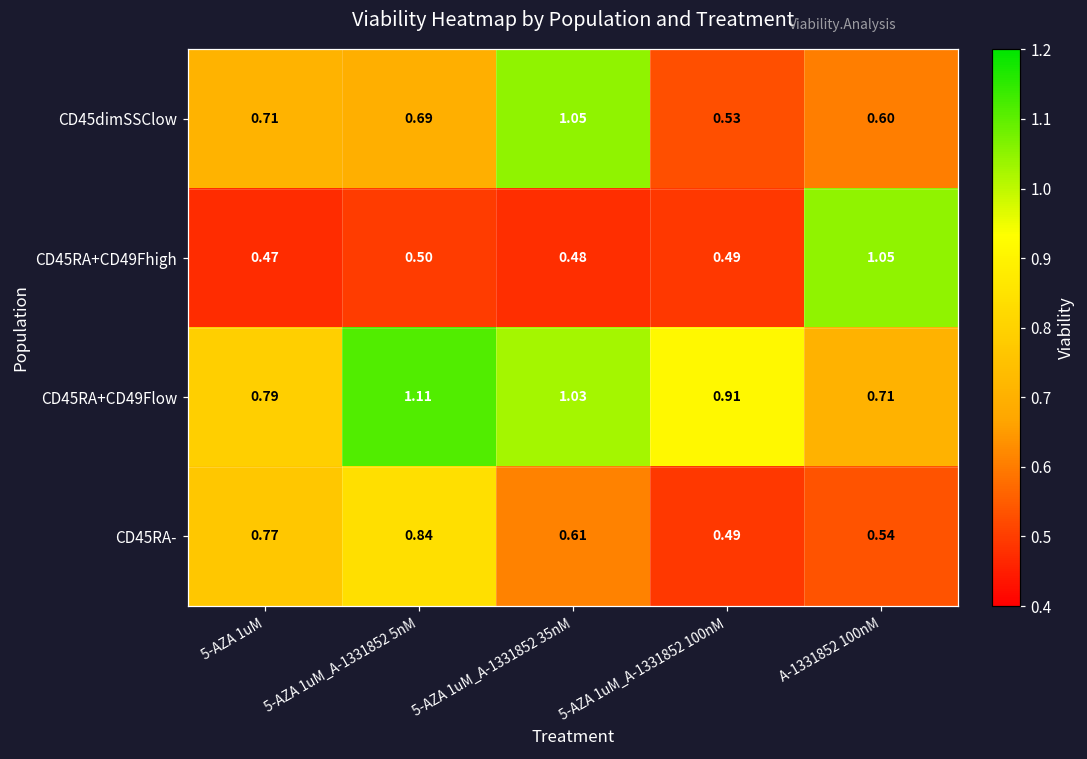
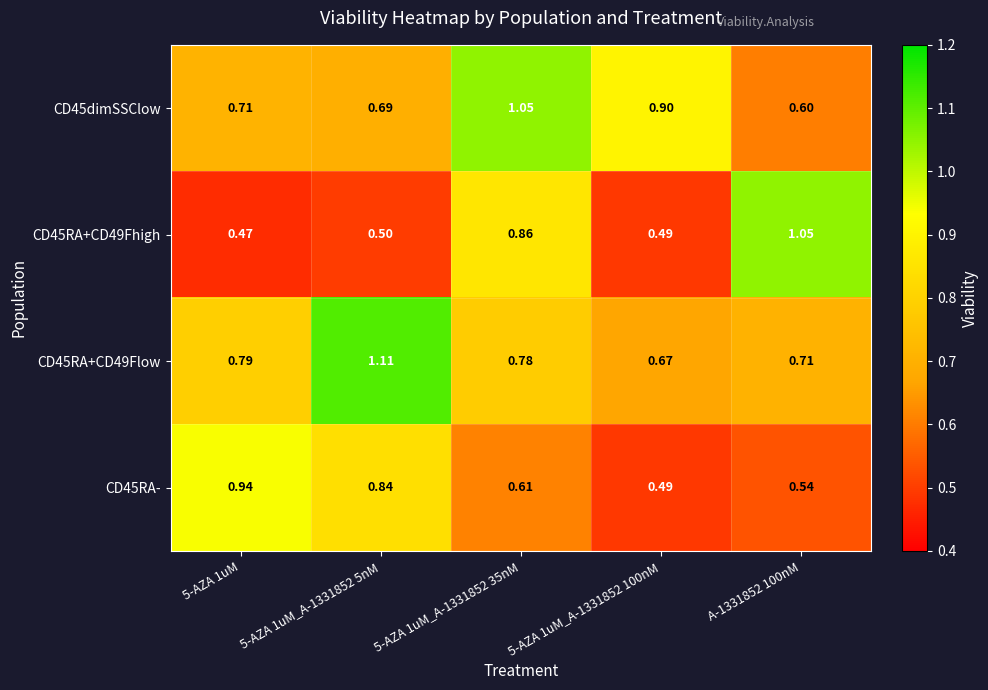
CD45dimSSClow, 5-AZA 1uM_A-1331852 100nM: 0.53 -> 0.90
CD45RA+CD49Fhigh, 5-AZA 1uM_A-1331852 35nM: 0.48 -> 0.86
CD45RA+CD49Flow, 5-AZA 1uM_A-1331852 35nM: 1.03 -> 0.78
CD45RA+CD49Flow, 5-AZA 1uM_A-1331852 100nM: 0.91 -> 0.67
CD45RA-, 5-AZA 1uM: 0.77 -> 0.94
